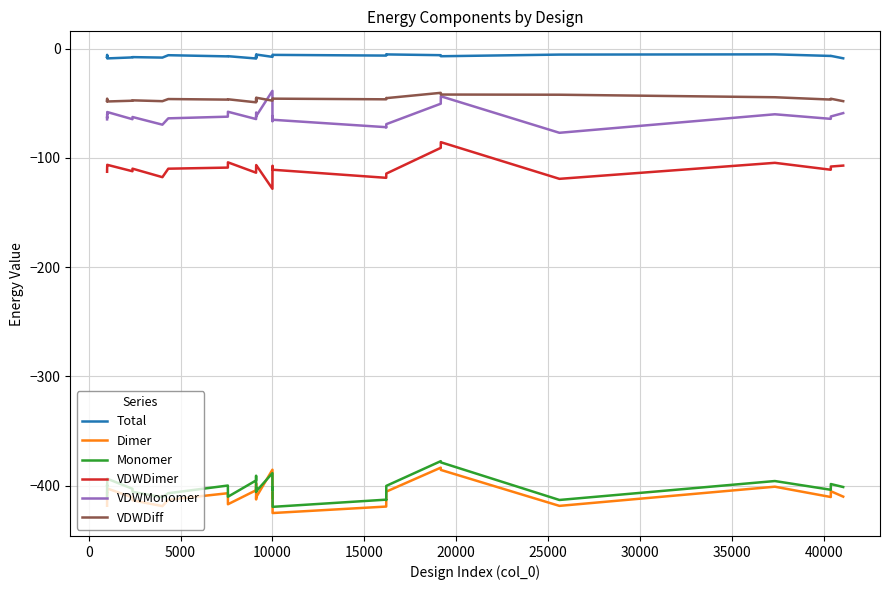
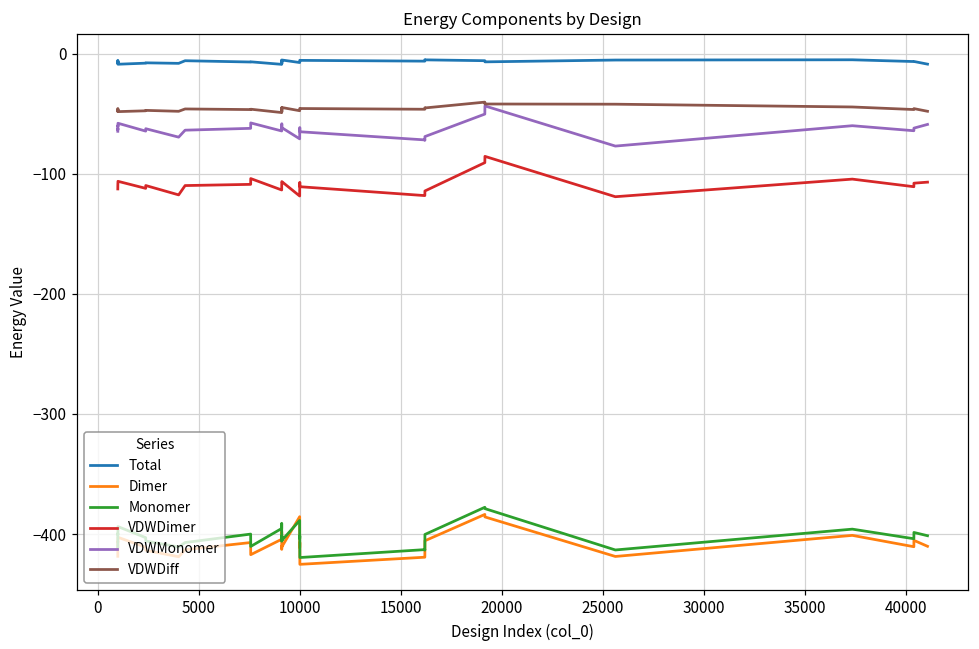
VDWDimer, 10000: -128 -> -119
VDWMonomer, 10000: -39 -> -71
